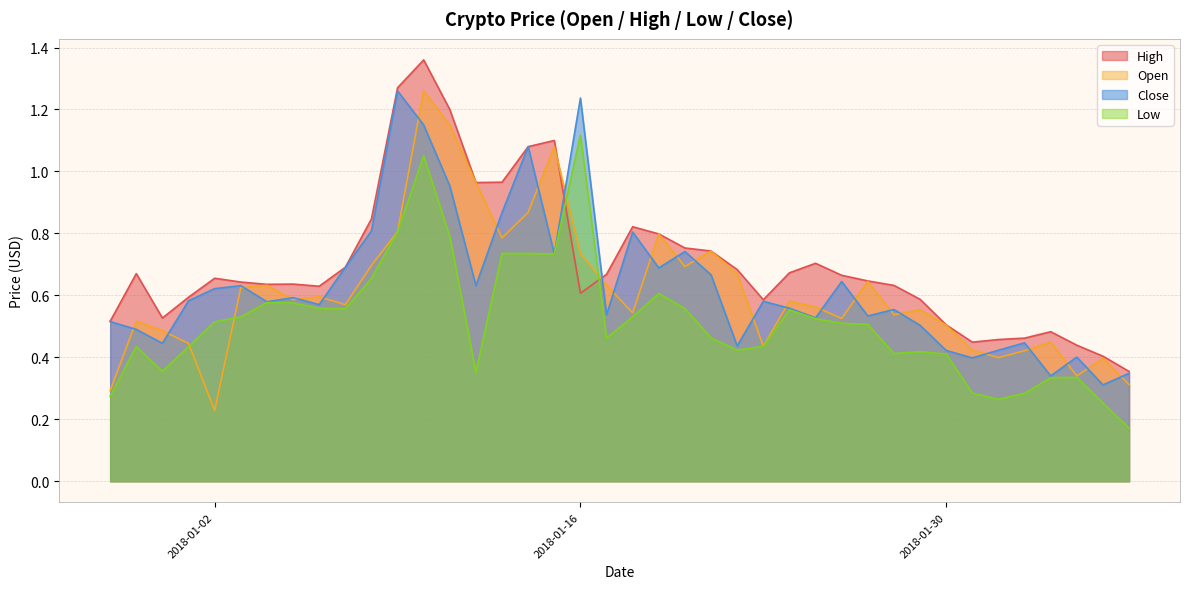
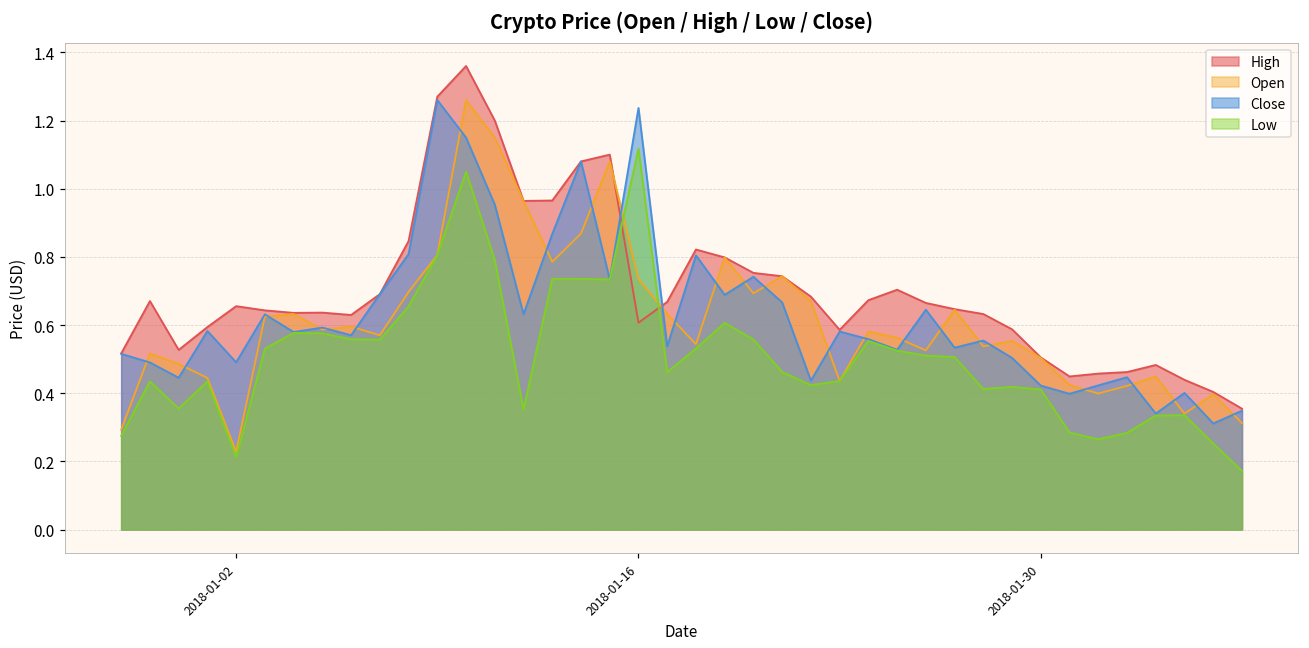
Close, 2018-01-02: 0.62 -> 0.49
Low, 2018-01-02: 0.51 -> 0.21
